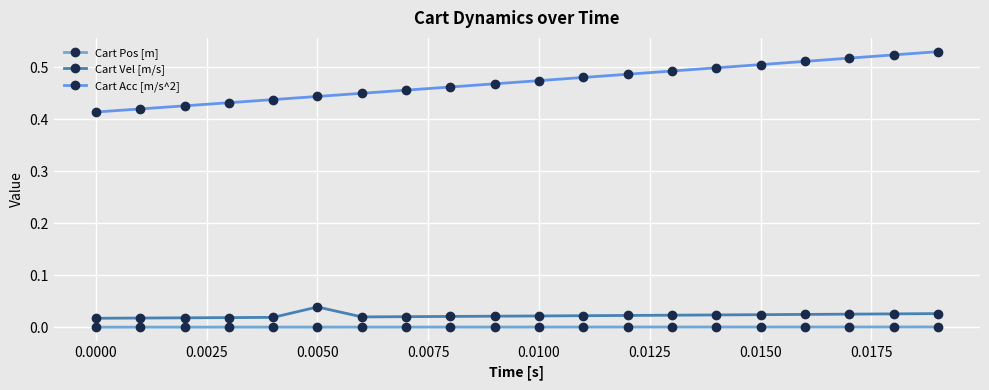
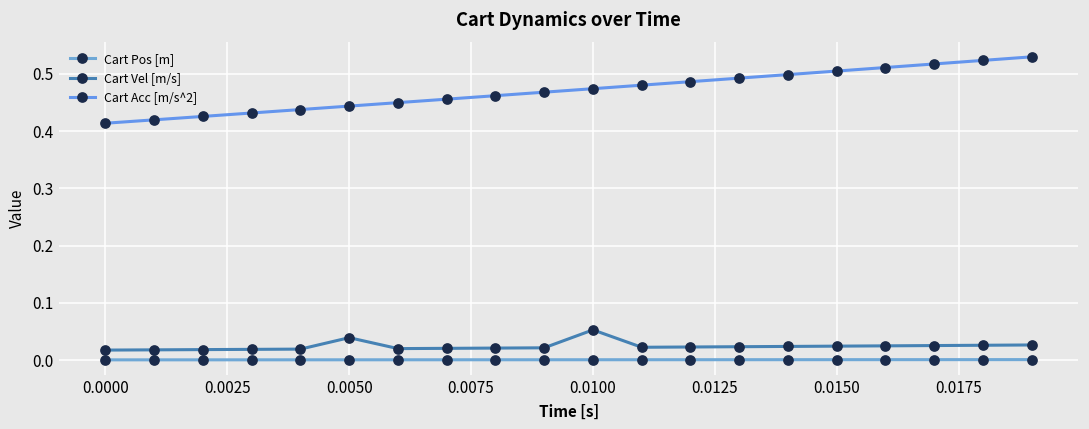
Cart Vel [m/s], 0.0100: 0.02 -> 0.05
